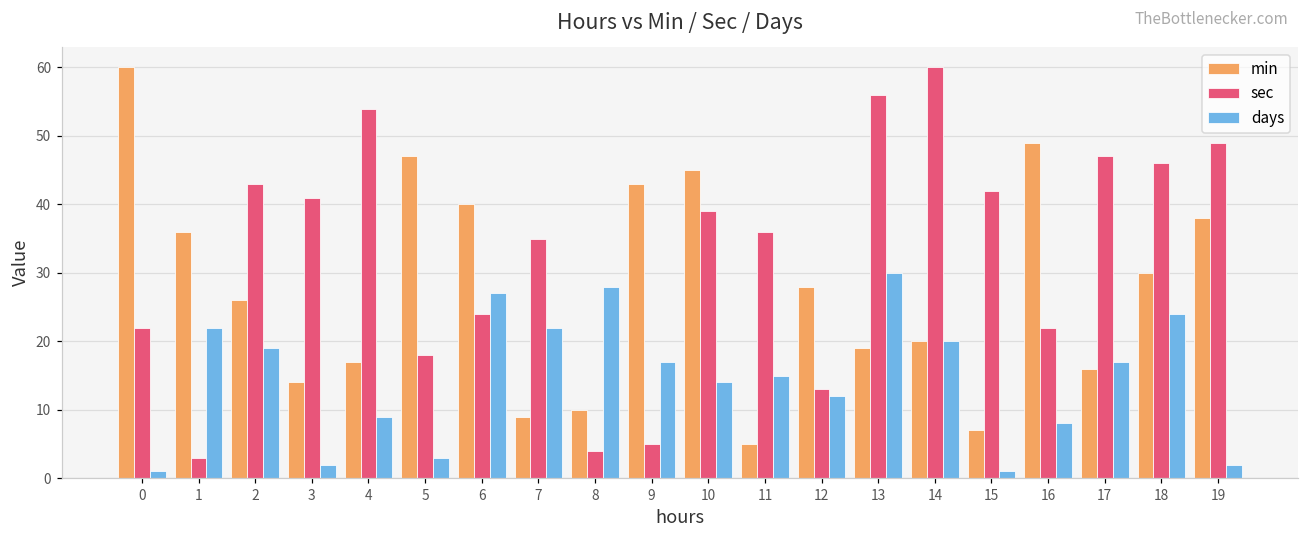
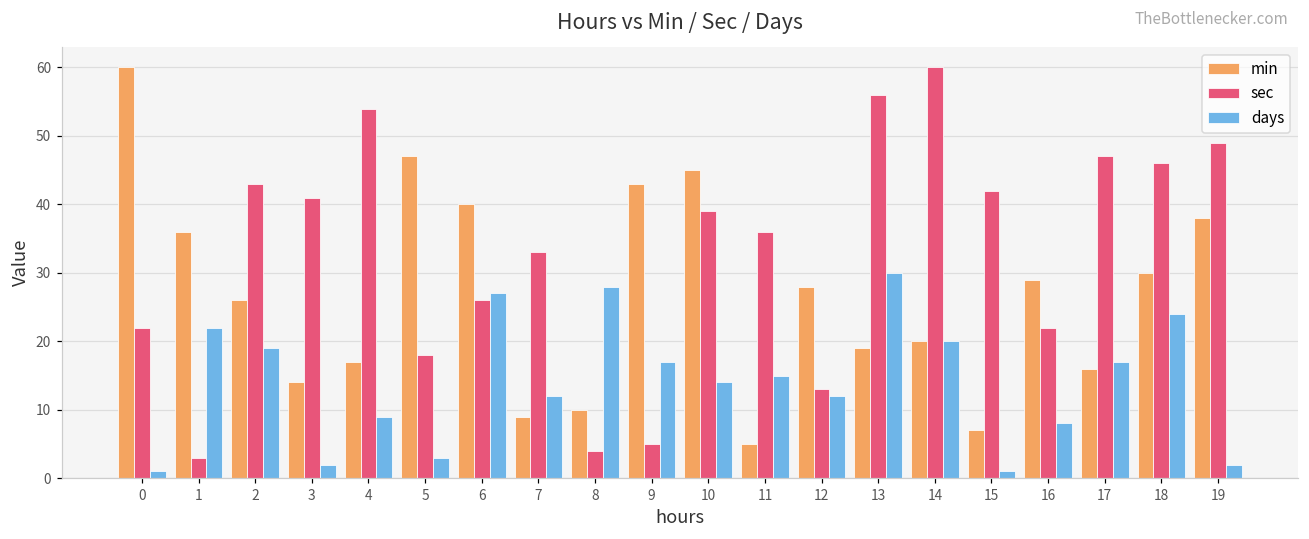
sec, 6: 24 -> 26
sec, 7: 35 -> 33
days, 7: 22 -> 12
min, 16: 49 -> 29
